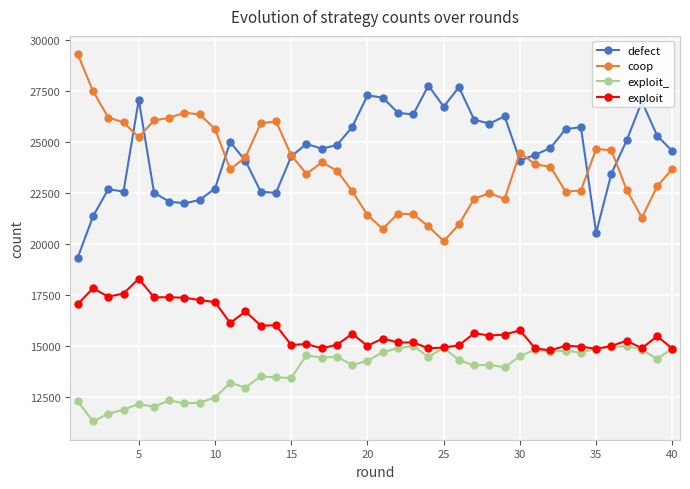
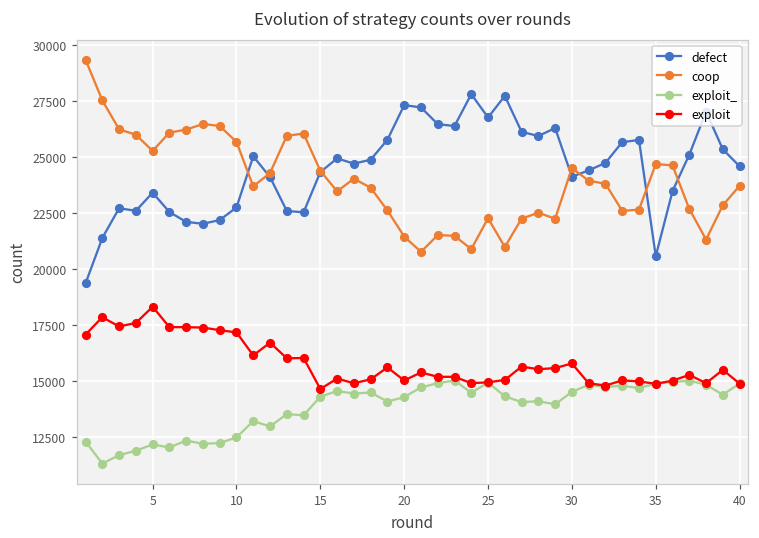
defect, 5: 27100 -> 23400
exploit_, 15: 13400 -> 14300
exploit, 15: 15000 -> 14600
coop, 25: 20100 -> 22200
